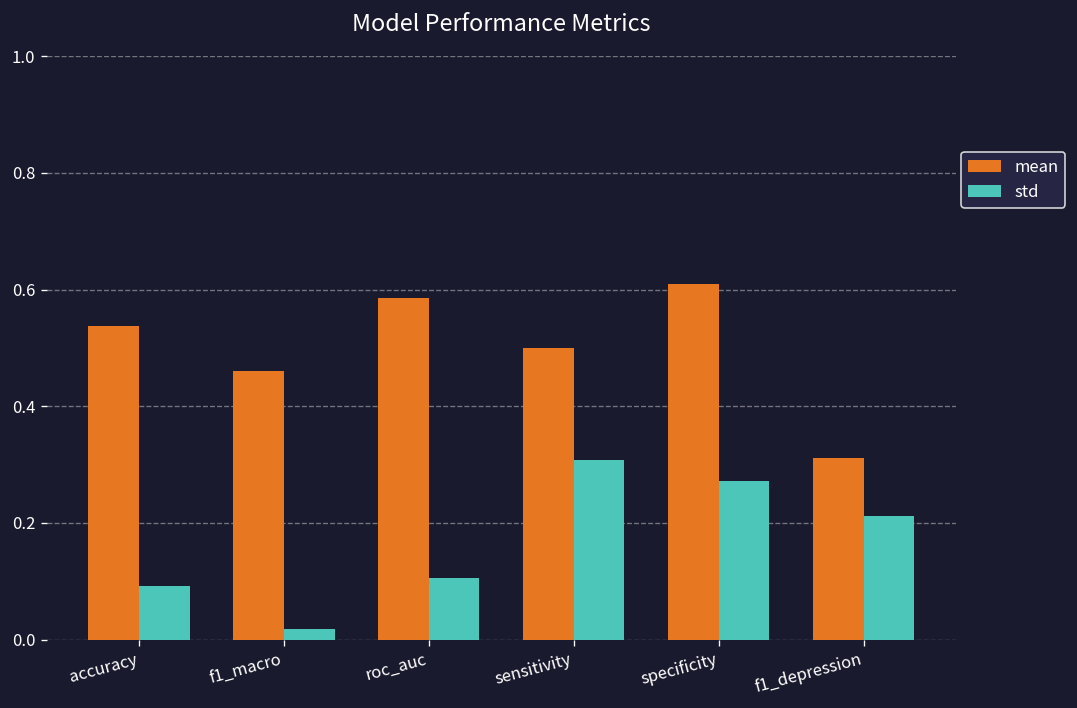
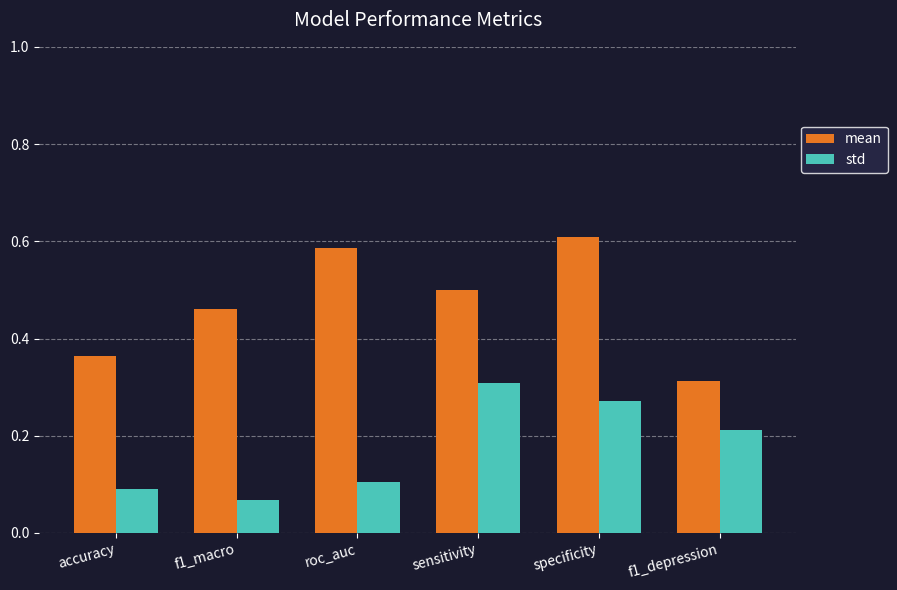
mean, accuracy: 0.54 -> 0.36
std, f1_macro: 0.02 -> 0.07
